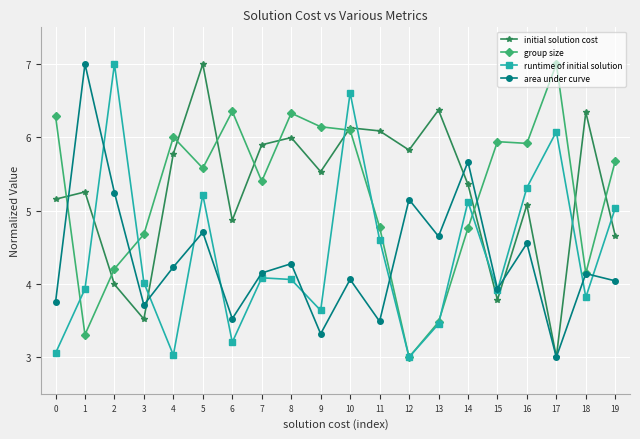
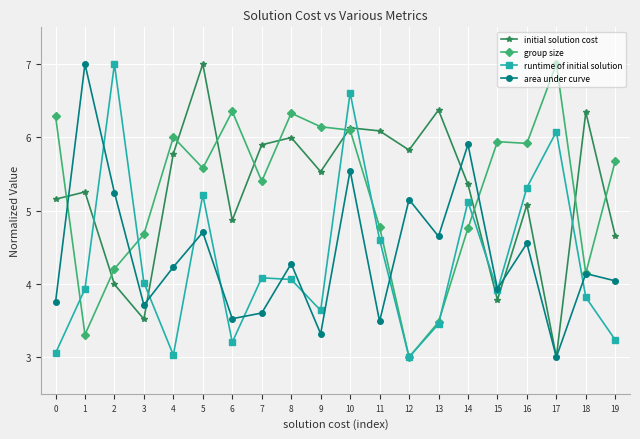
area under curve, 7: 4.1 -> 3.6
area under curve, 10: 4.1 -> 5.5
area under curve, 14: 5.7 -> 5.9
runtime of initial solution, 19: 5.0 -> 3.2
